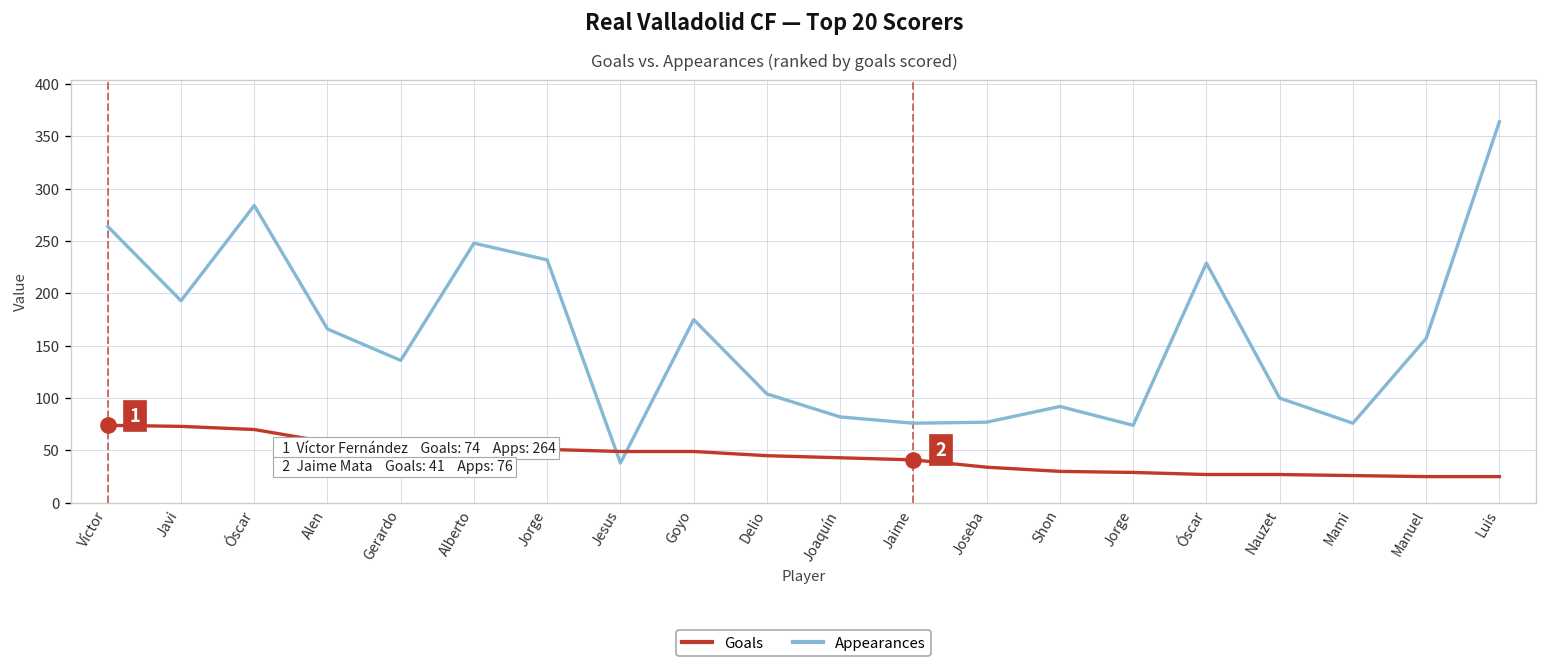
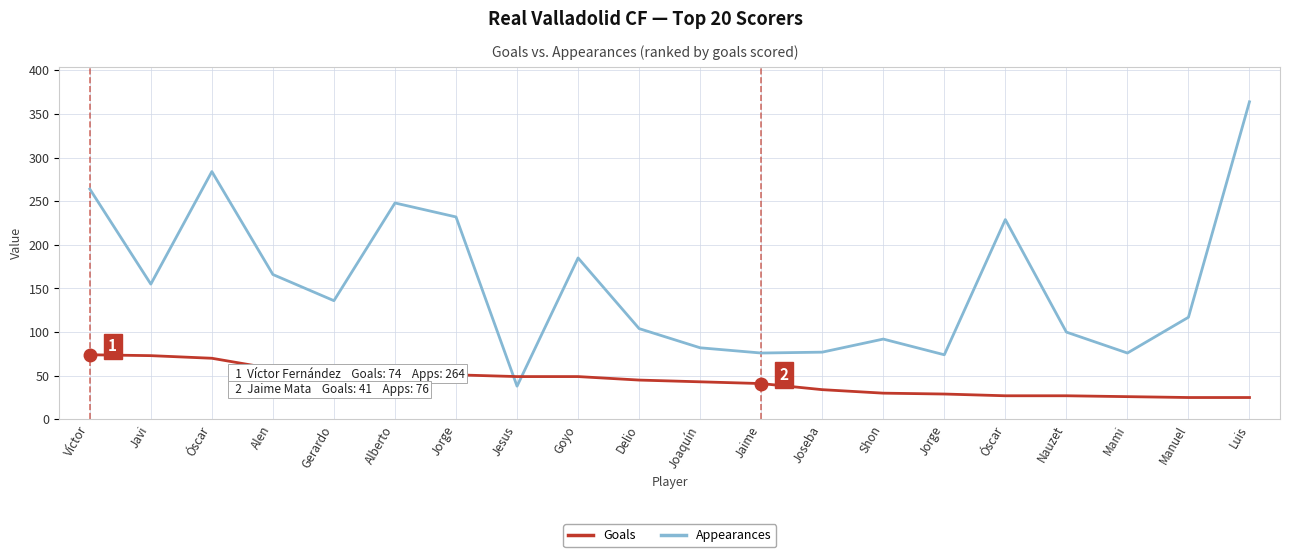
Appearances, Javi: 190 -> 160
Appearances, Goyo: 180 -> 190
Appearances, Manuel: 160 -> 120
